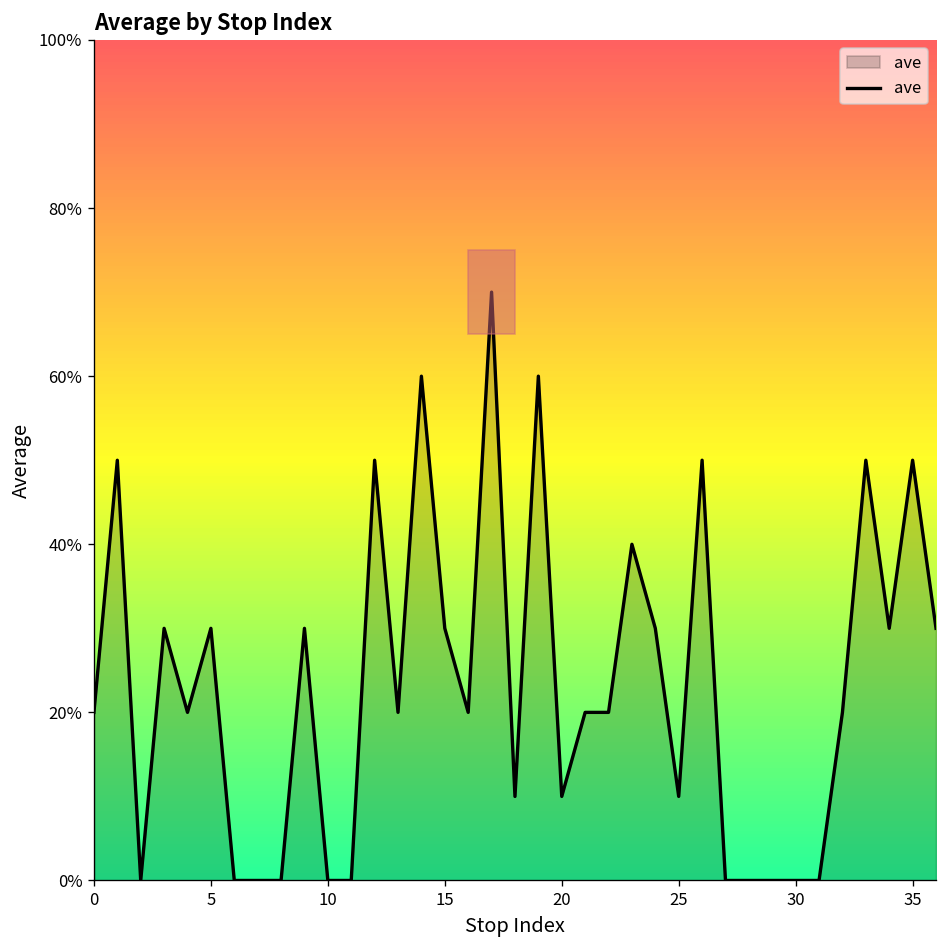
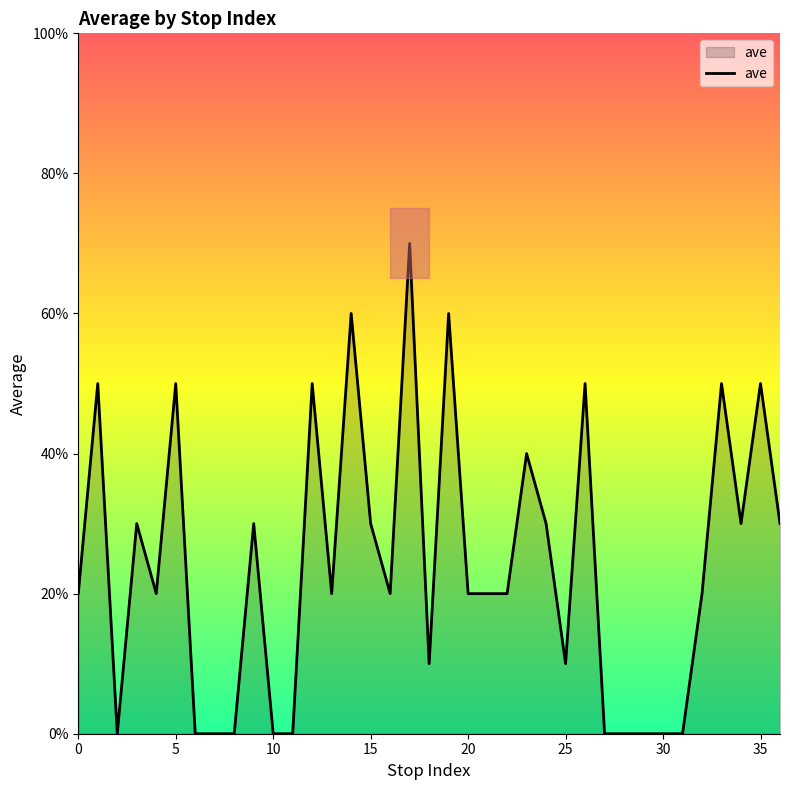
5: 30% -> 50%
20: 10% -> 20%
